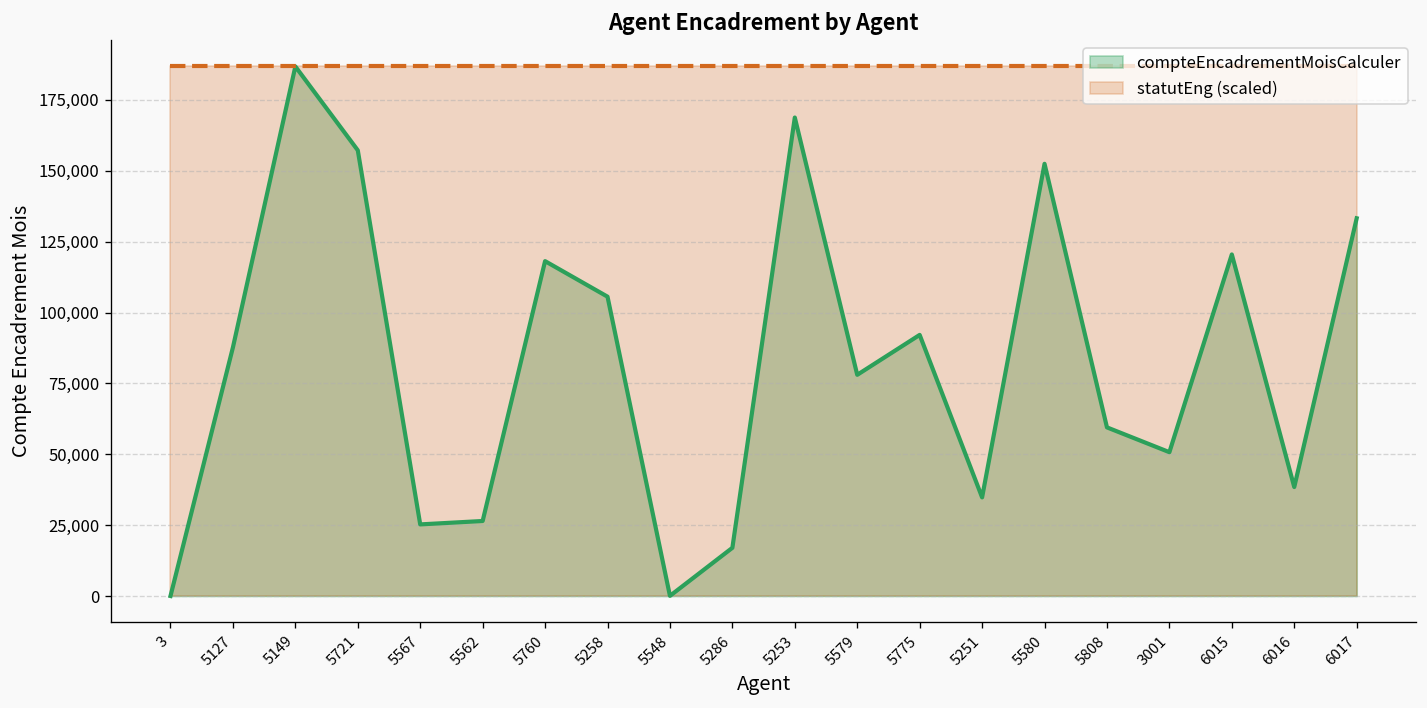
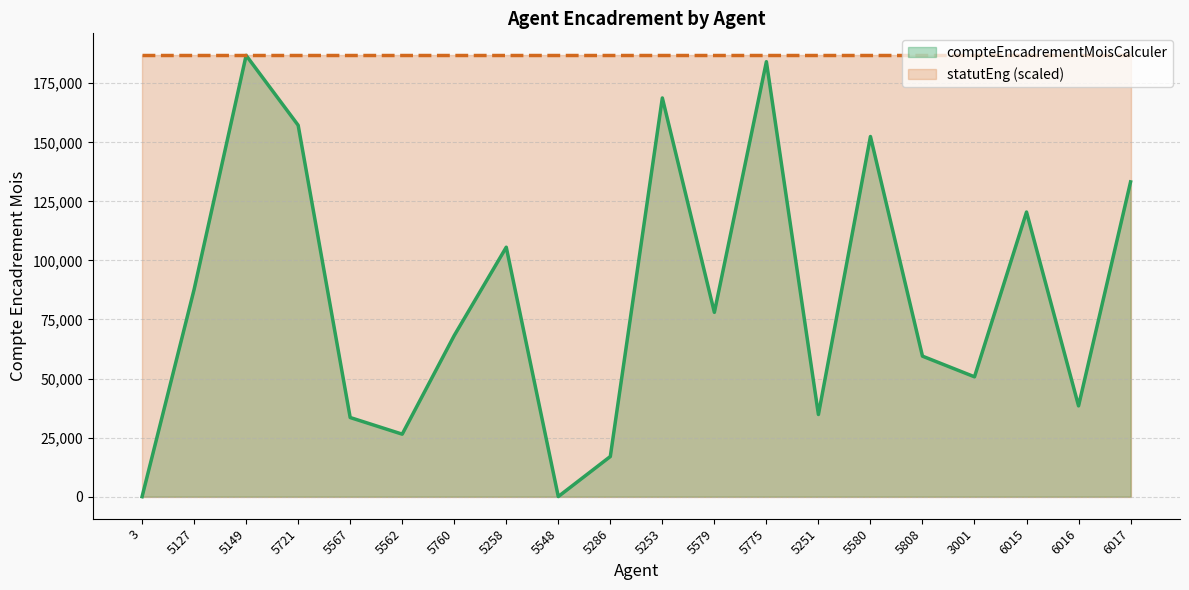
compteEncadrementMoisCalculer, 5567: 25,000 -> 34,000
compteEncadrementMoisCalculer, 5760: 118,000 -> 68,000
compteEncadrementMoisCalculer, 5775: 92,000 -> 184,000
